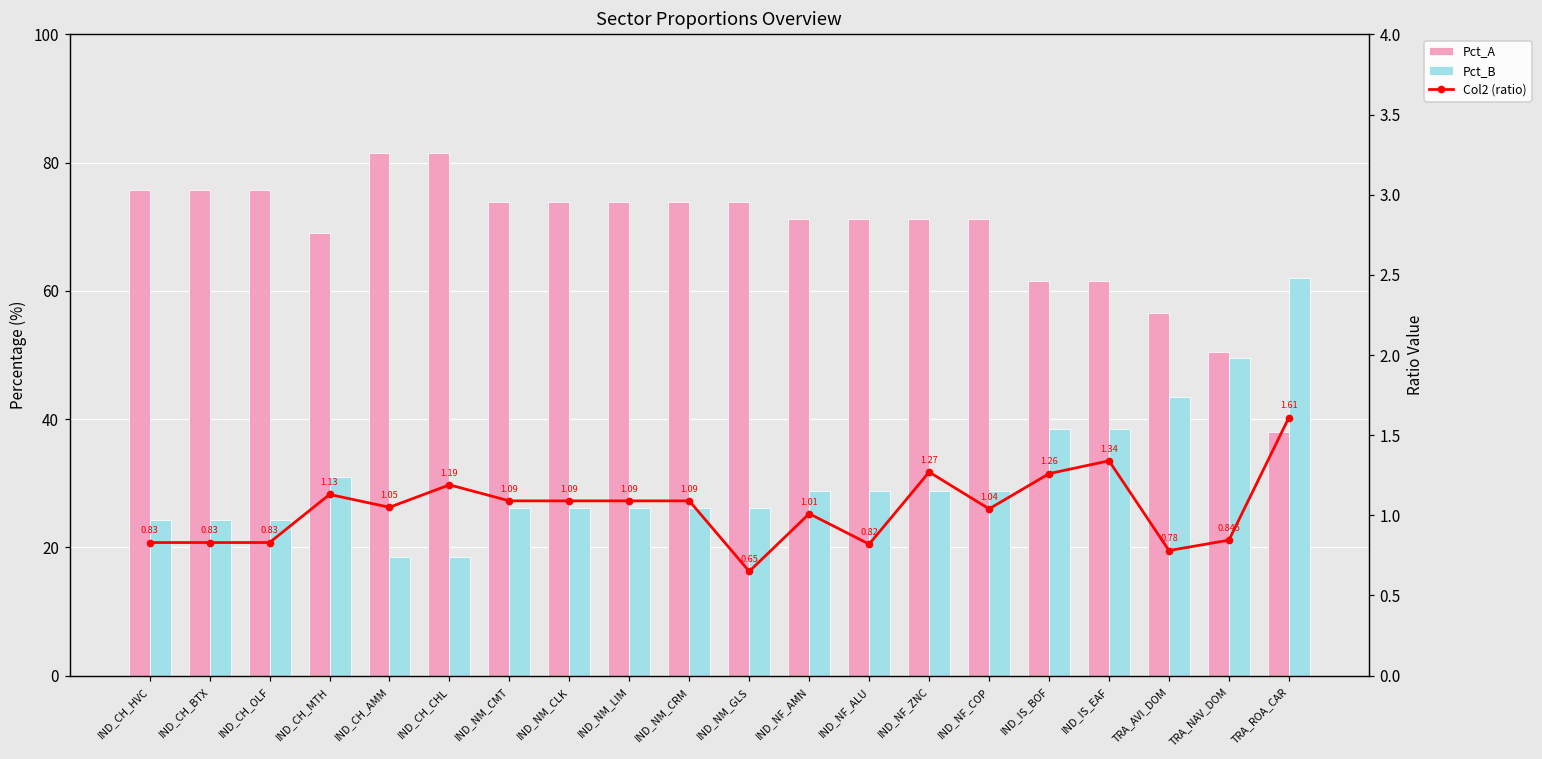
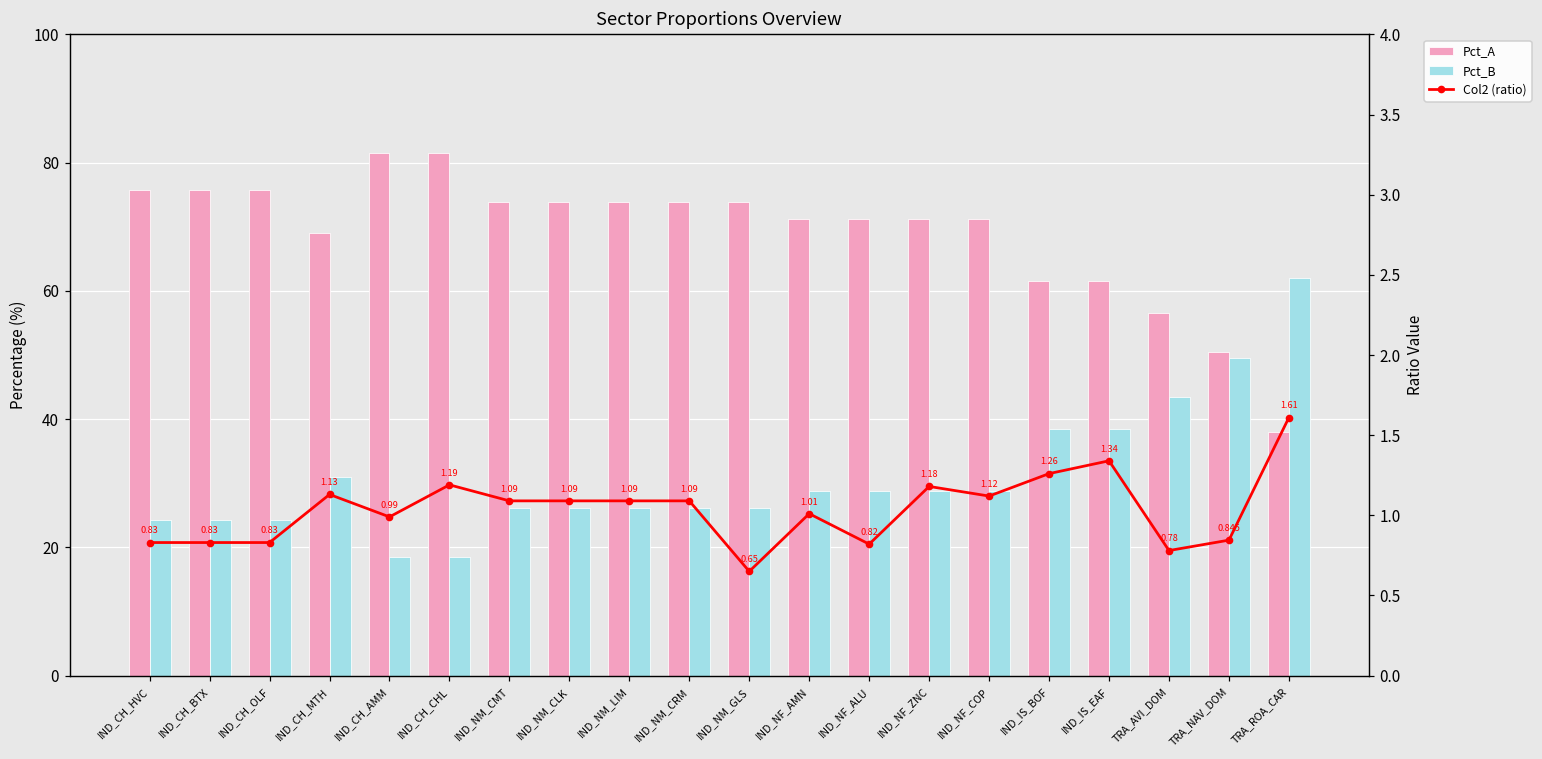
Col2 (ratio), IND_CH_AMM: 1.05 -> 0.99
Col2 (ratio), IND_NF_ZNC: 1.27 -> 1.18
Col2 (ratio), IND_NF_COP: 1.04 -> 1.12
